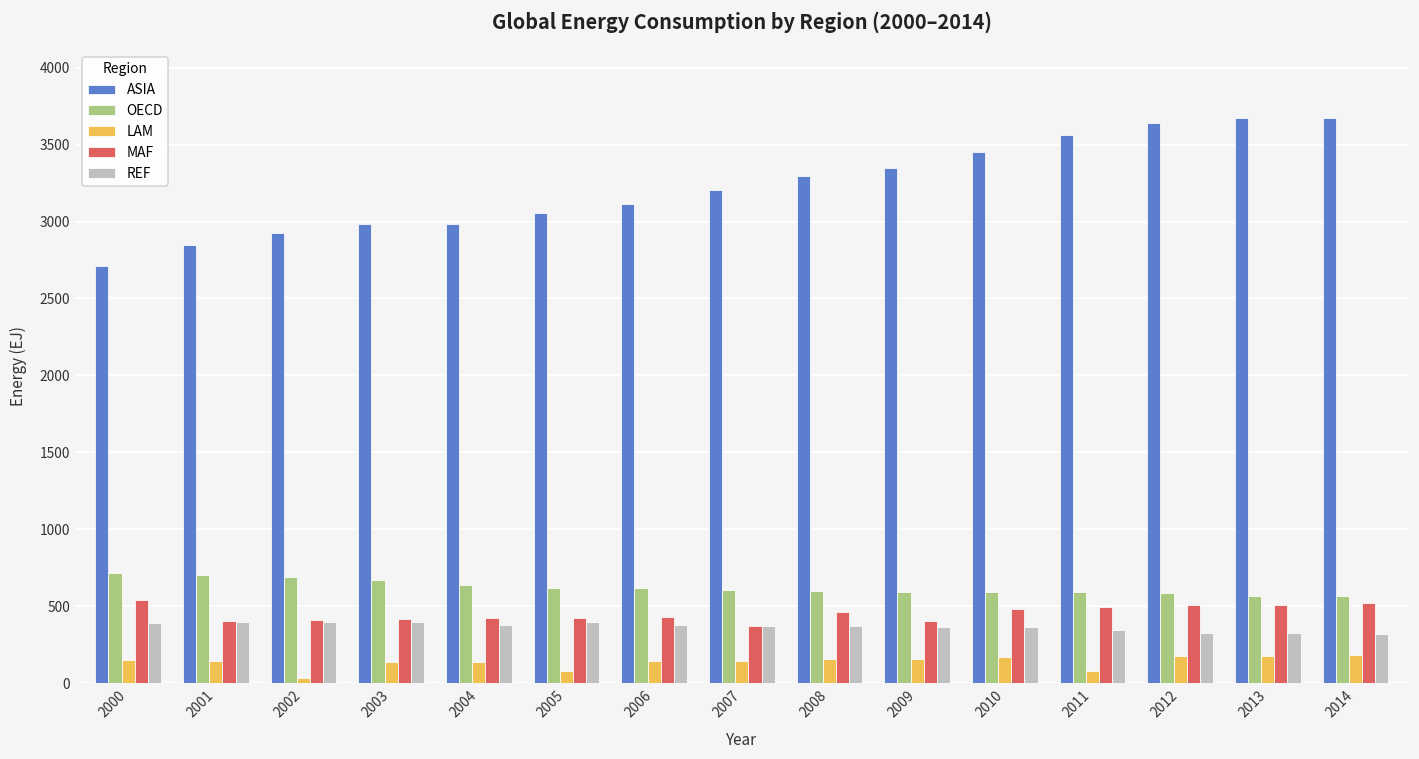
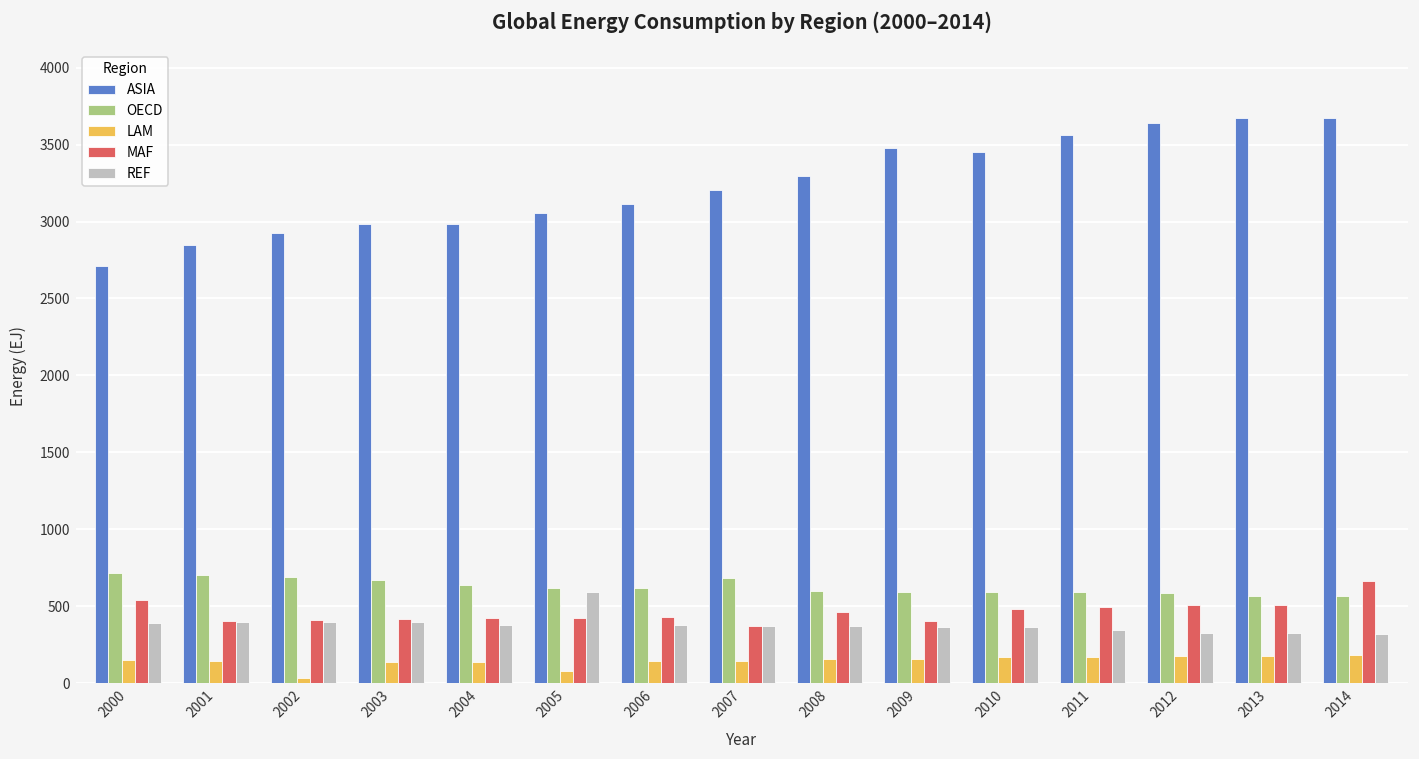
REF, 2005: 390 -> 590
OECD, 2007: 600 -> 680
ASIA, 2009: 3350 -> 3480
LAM, 2011: 80 -> 170
MAF, 2014: 520 -> 660
